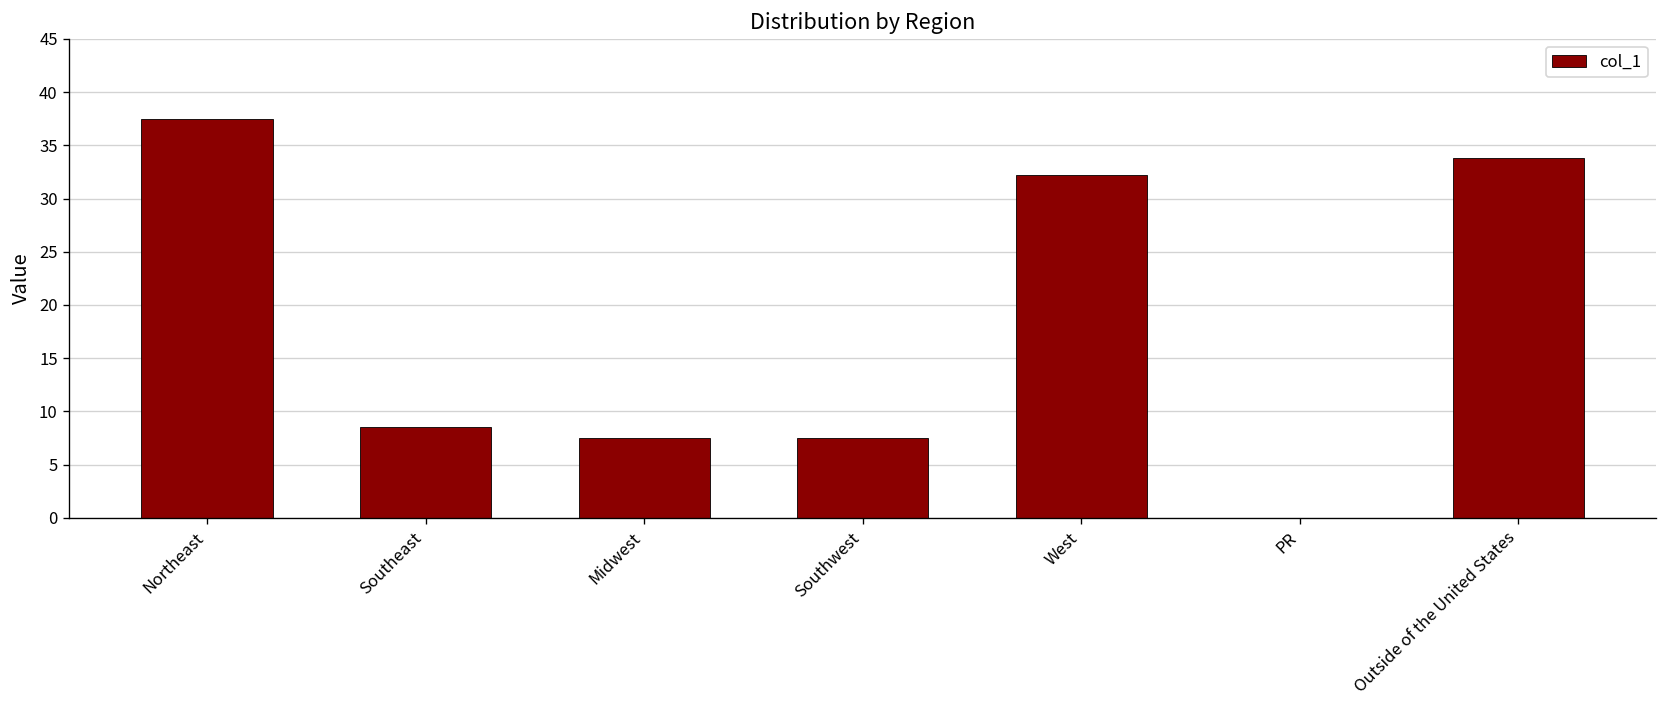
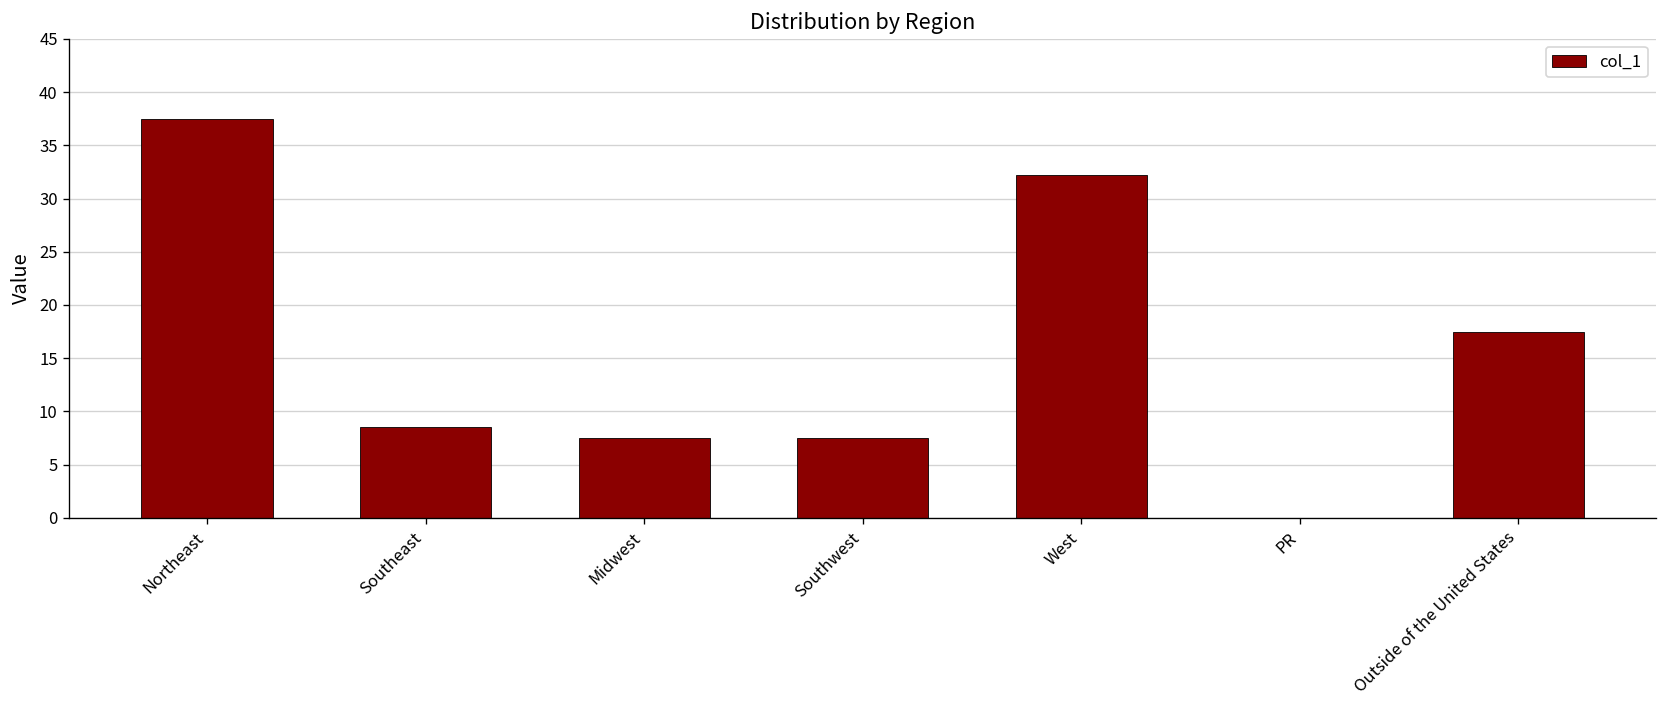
Outside of the United States: 34 -> 18
